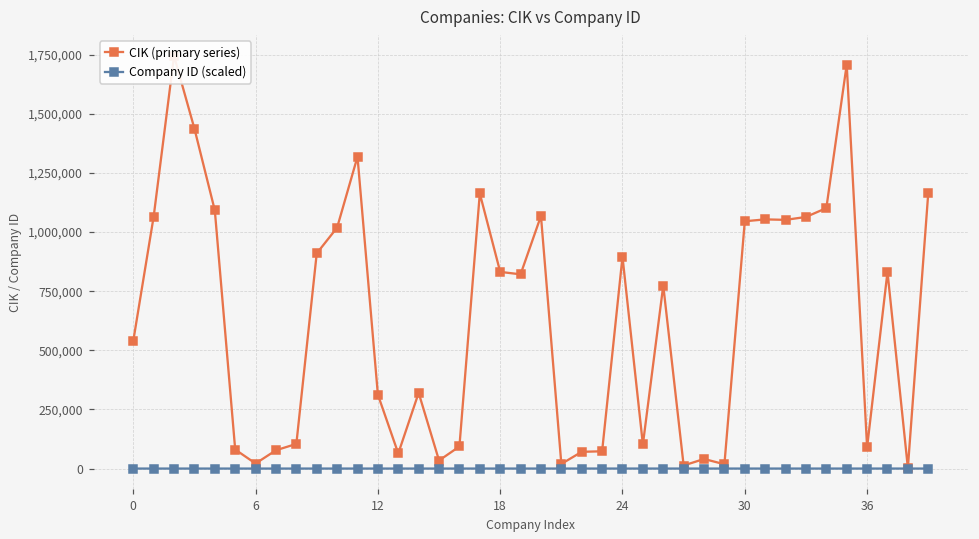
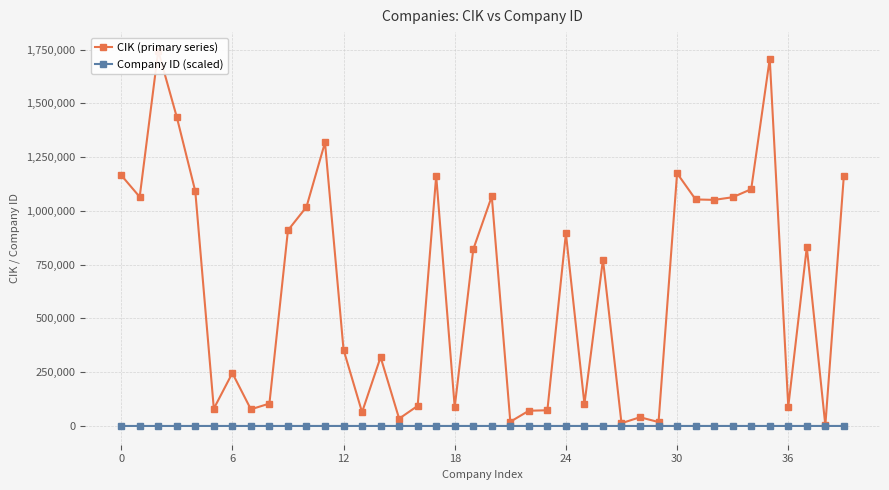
CIK (primary series), 0: 540,000 -> 1,170,000
CIK (primary series), 6: 20,000 -> 250,000
CIK (primary series), 12: 310,000 -> 350,000
CIK (primary series), 18: 830,000 -> 90,000
CIK (primary series), 30: 1,050,000 -> 1,180,000
